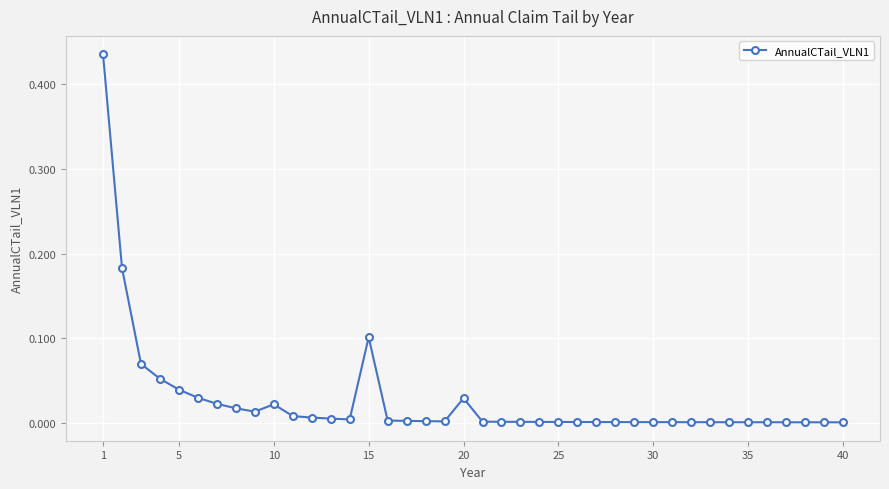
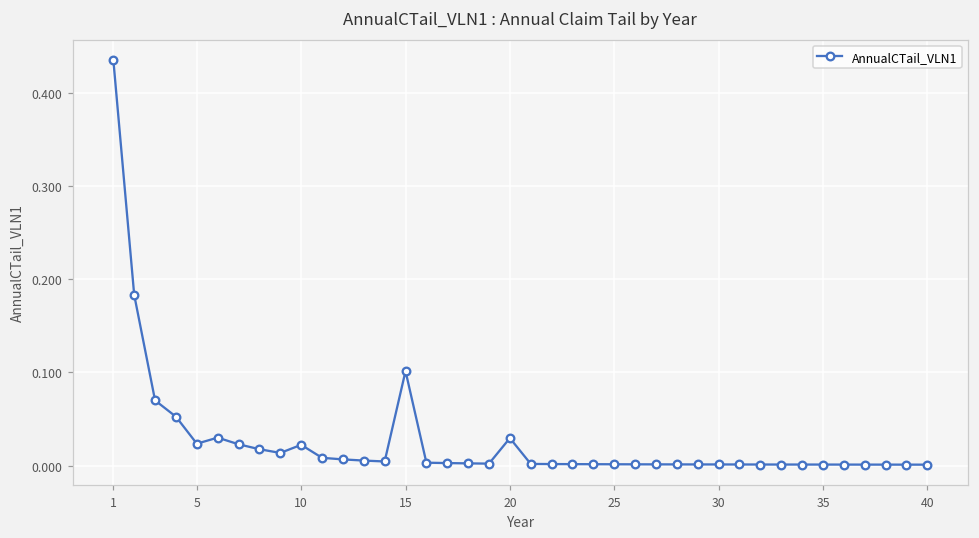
5: 0.04 -> 0.02
